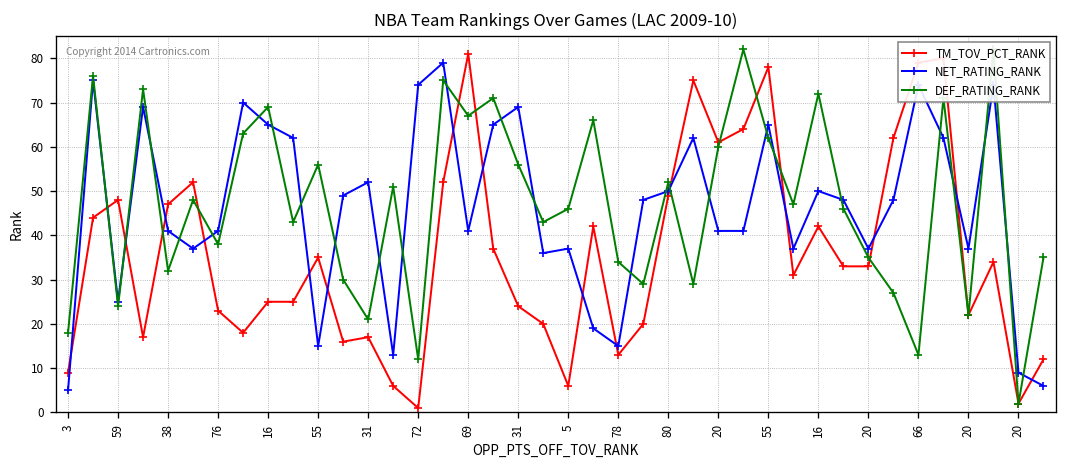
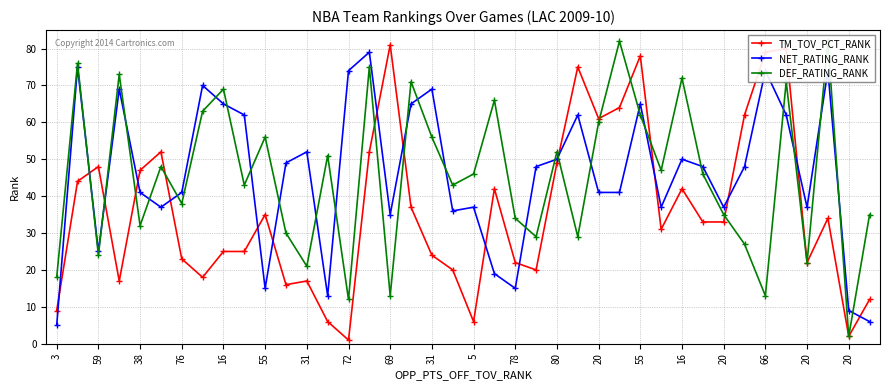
NET_RATING_RANK, 69: 41 -> 35
DEF_RATING_RANK, 69: 67 -> 13
TM_TOV_PCT_RANK, 78: 13 -> 22
